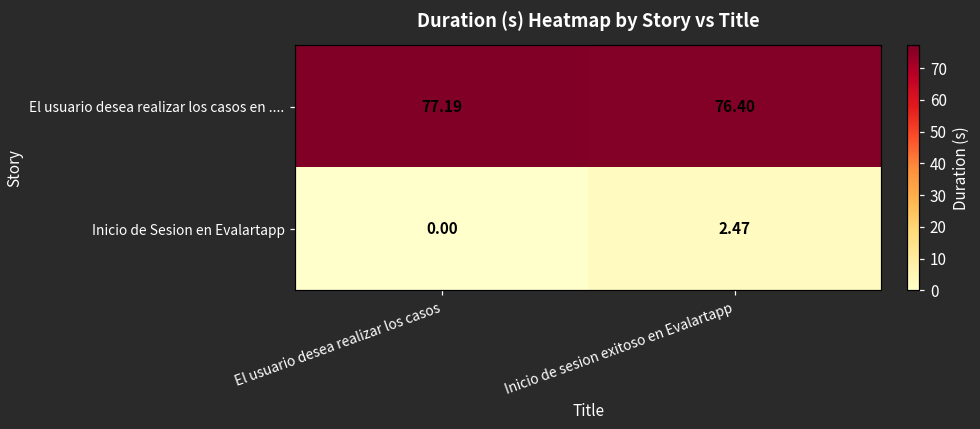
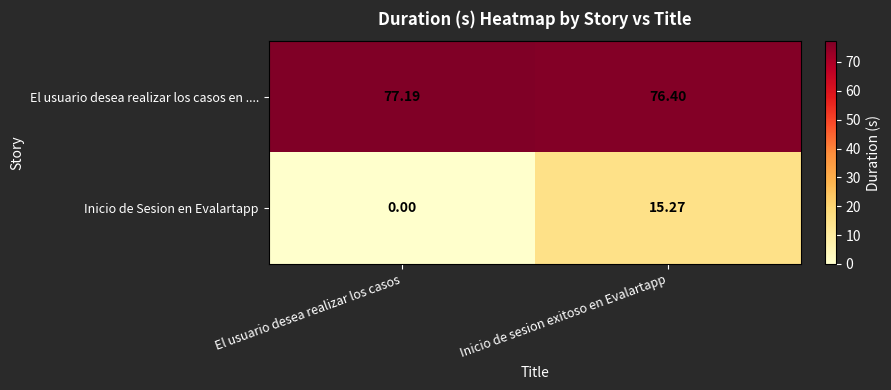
Inicio de Sesion en Evalartapp, Inicio de sesion exitoso en Evalartapp: 2.47 -> 15.27
